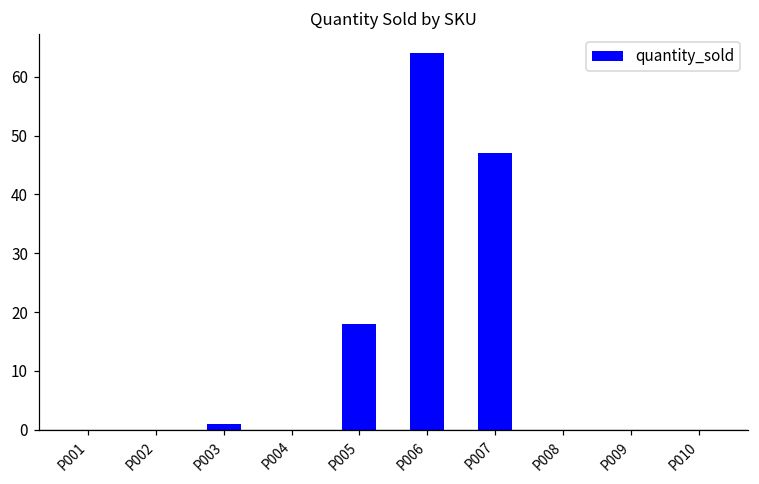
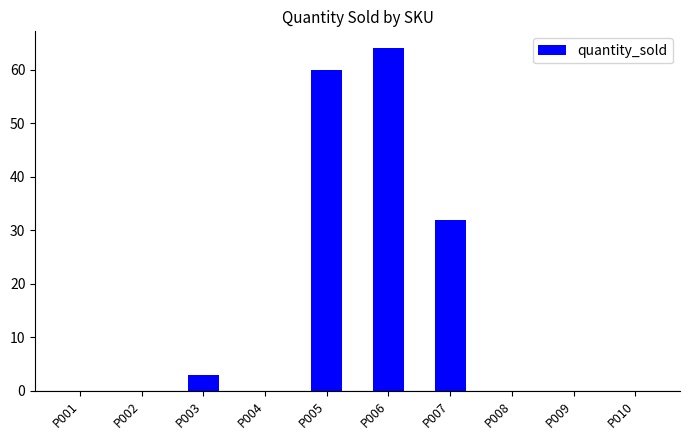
P003: 1 -> 3
P005: 18 -> 60
P007: 47 -> 32
